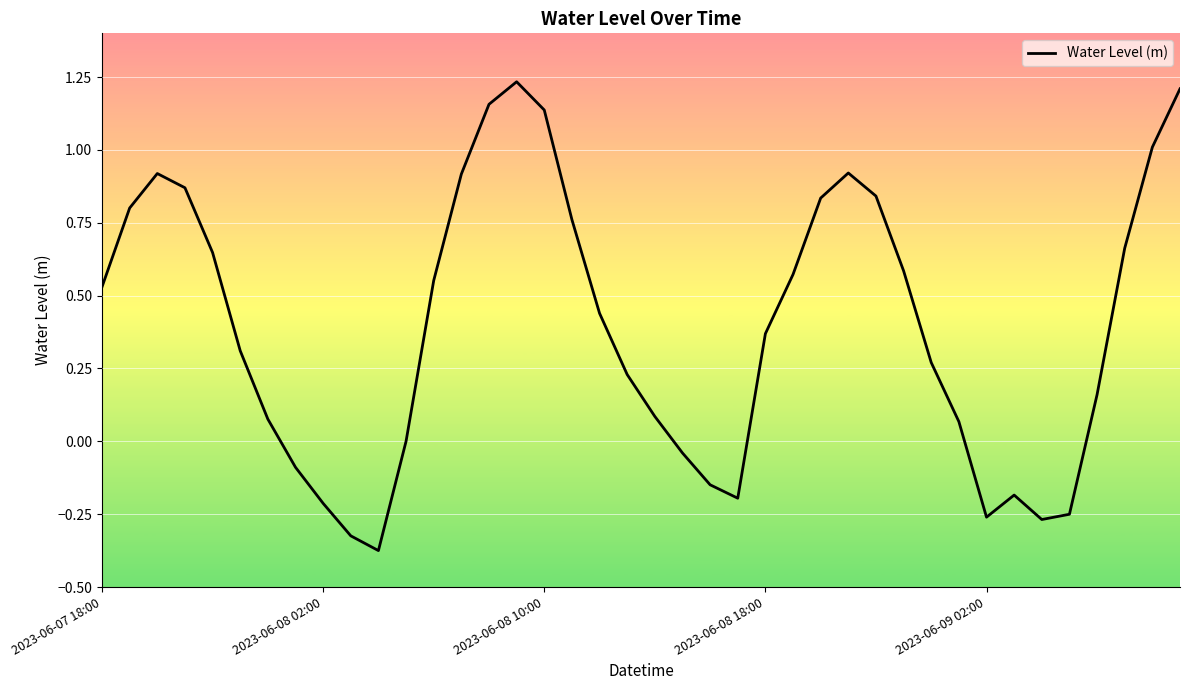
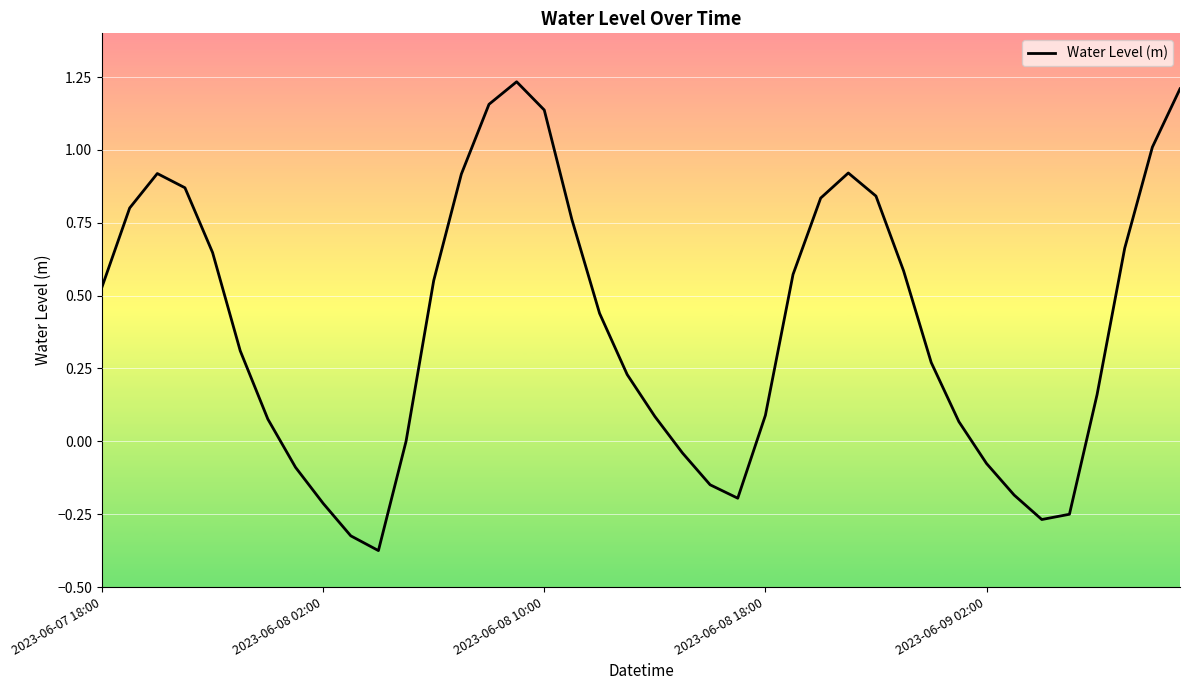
2023-06-08 18:00: 0.37 -> 0.09
2023-06-09 02:00: -0.26 -> -0.08
